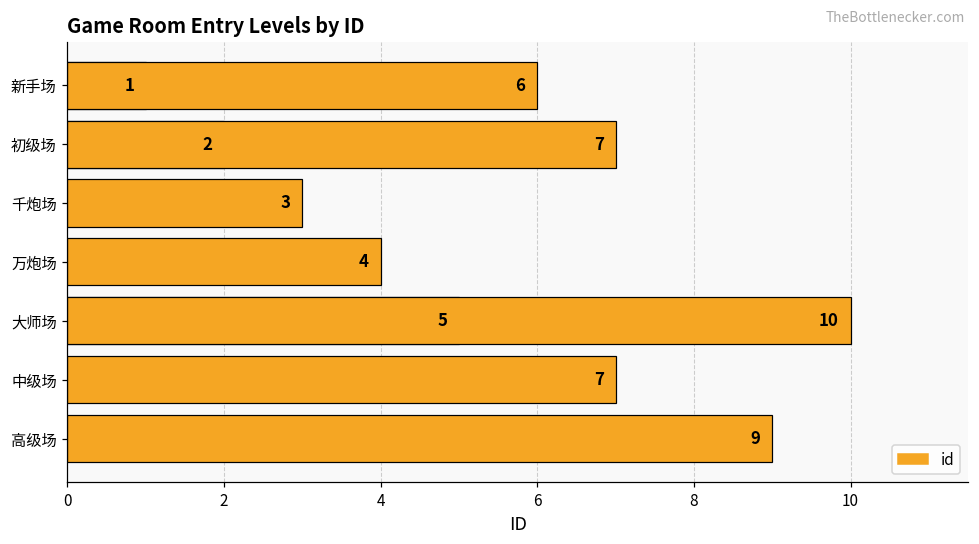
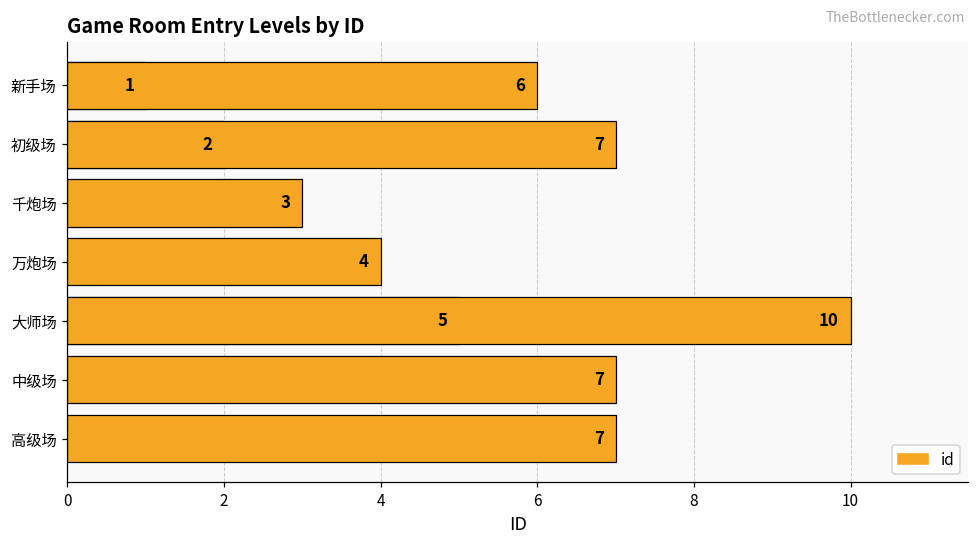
高级场: 9 -> 7
